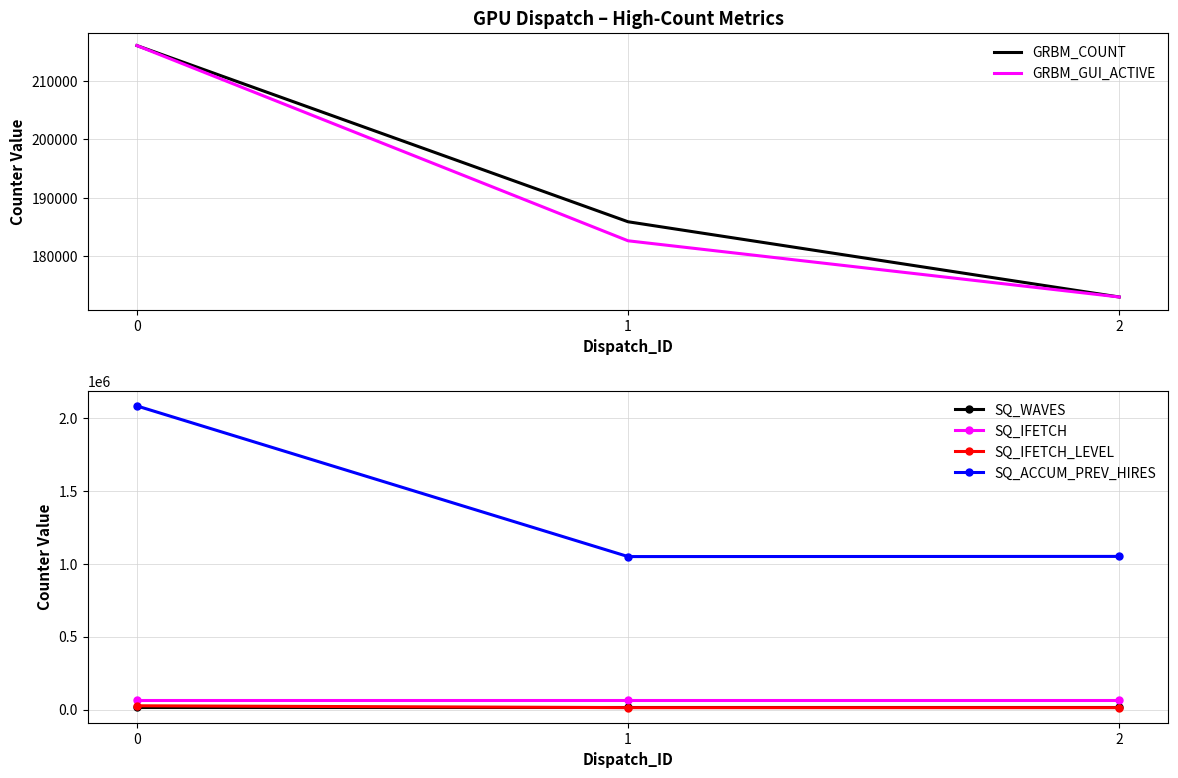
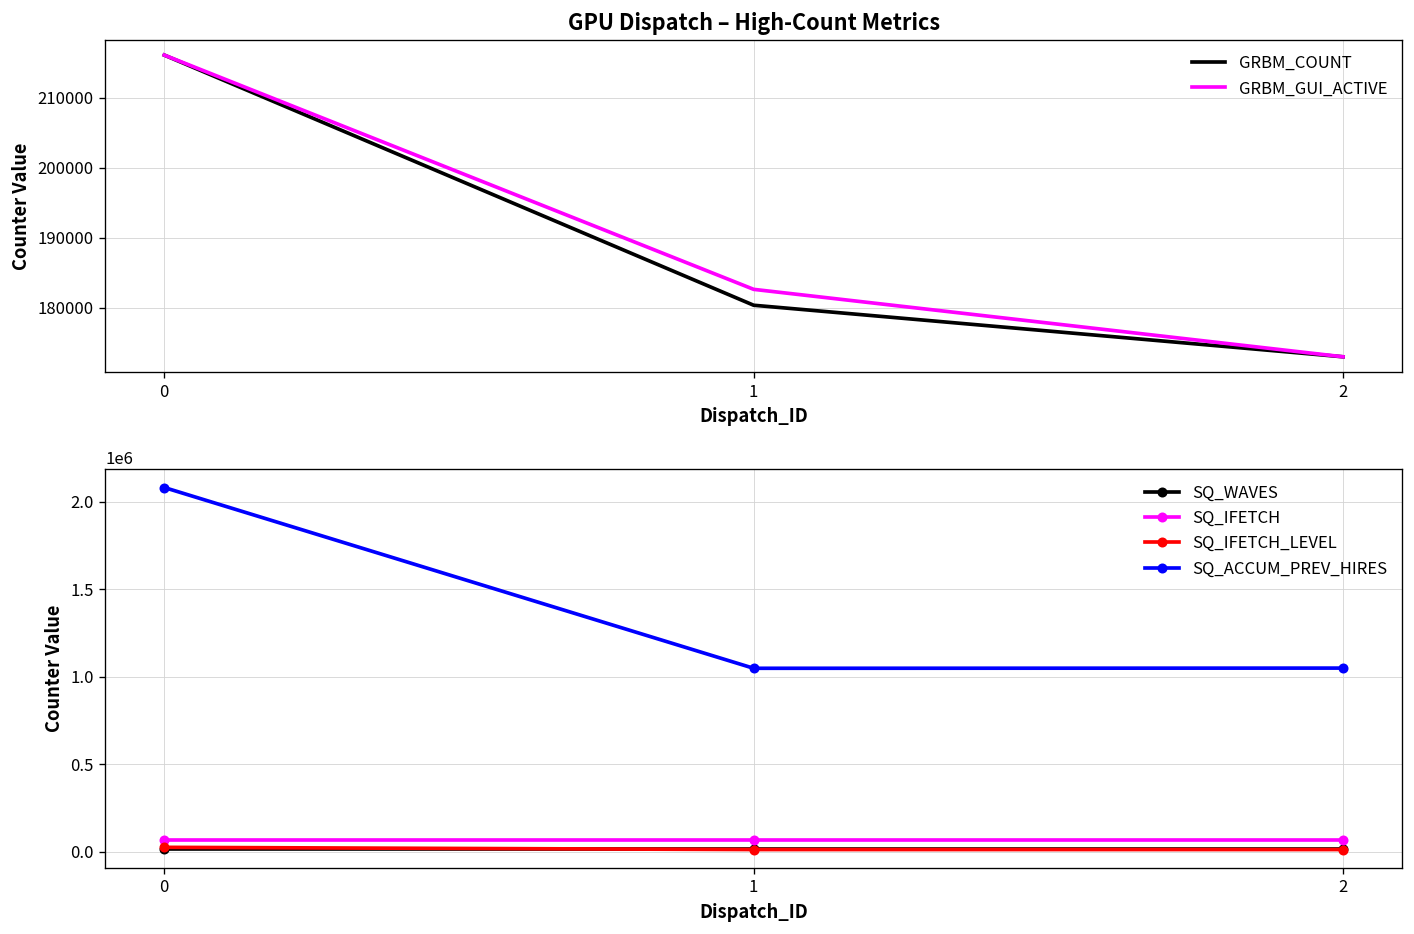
GPU Dispatch – High-Count Metrics, GRBM_COUNT, 1: 186000 -> 180000
